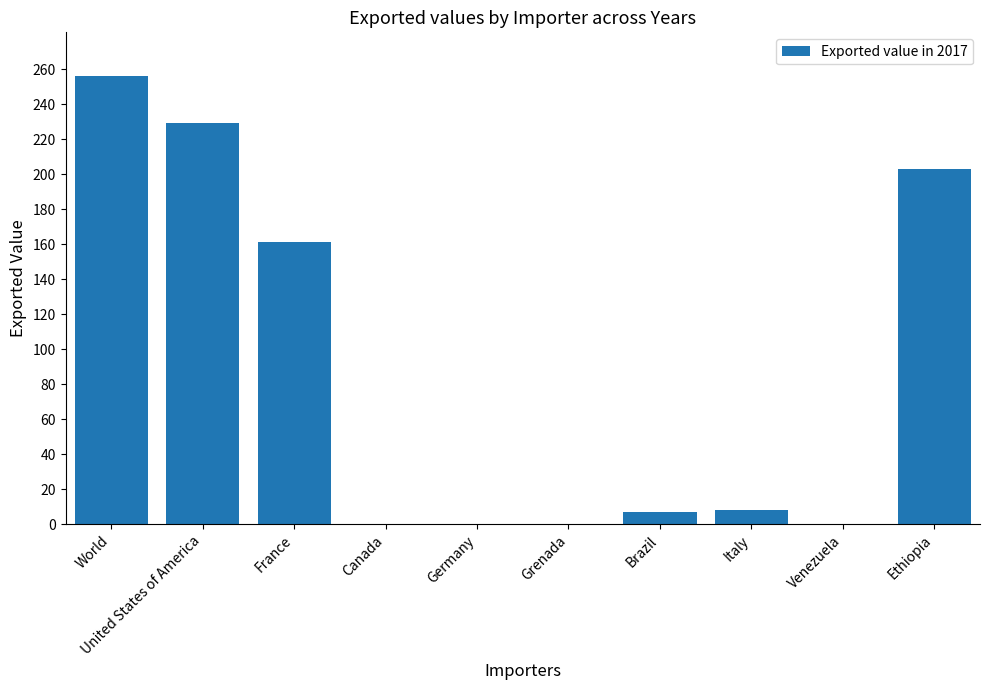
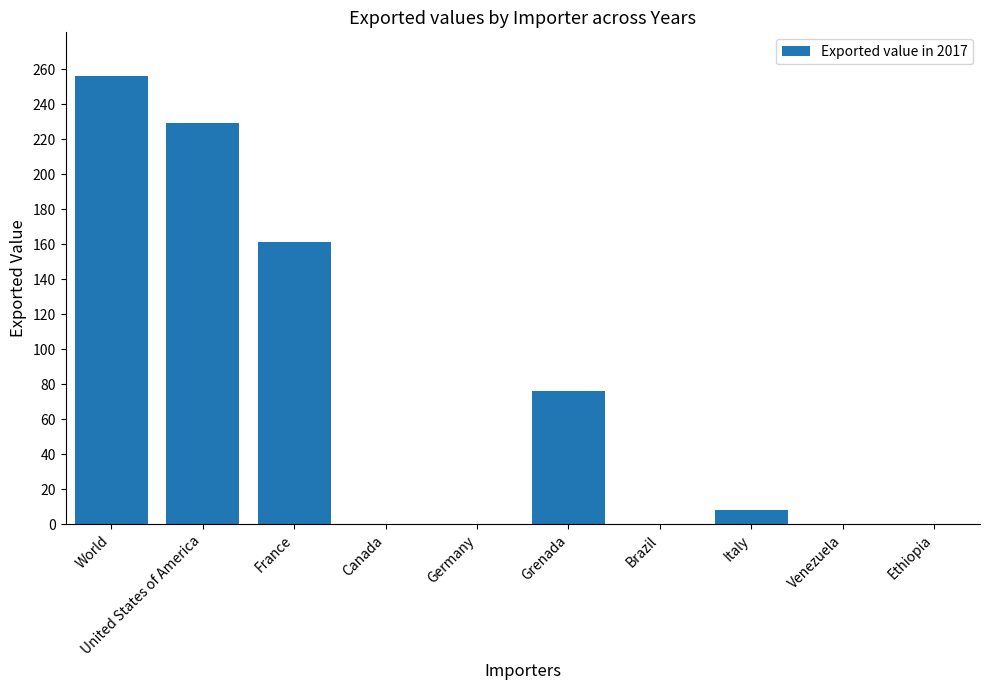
Grenada: 0 -> 76
Brazil: 7 -> 0
Ethiopia: 203 -> 0
